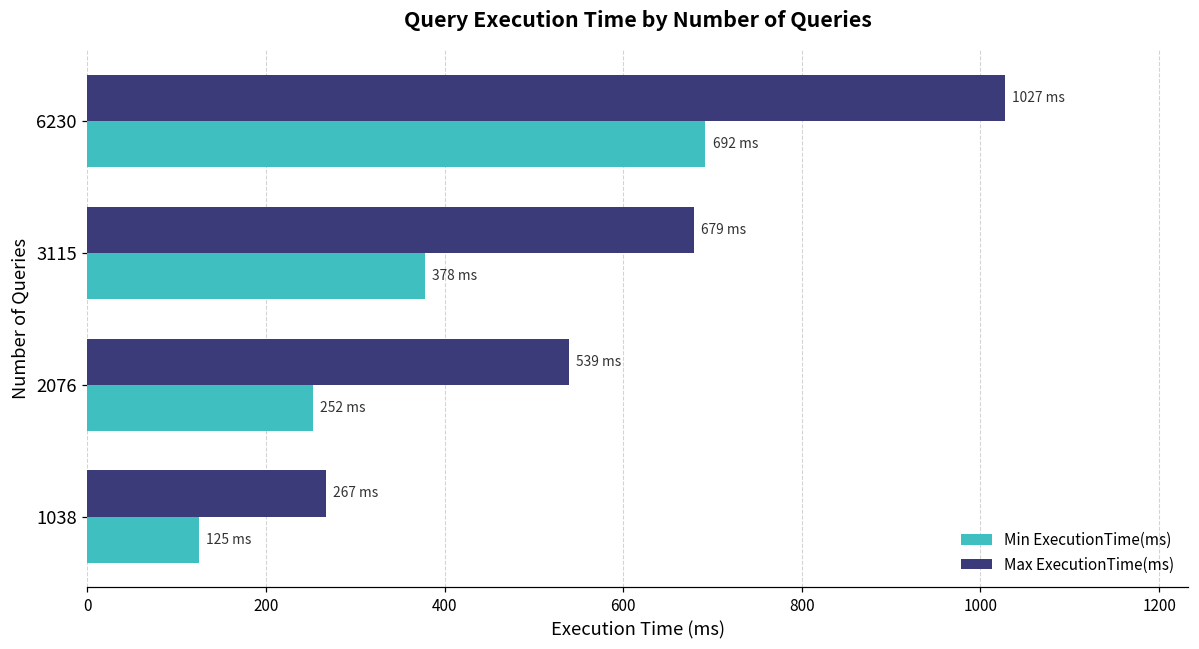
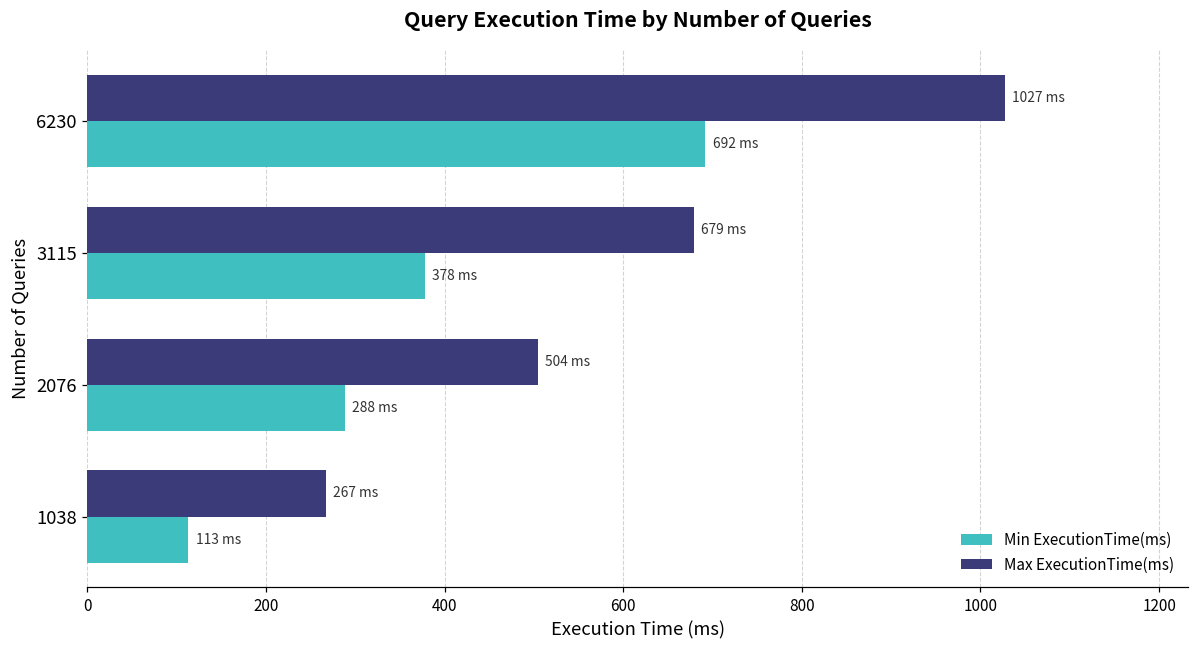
Max ExecutionTime(ms), 2076: 539 -> 504
Min ExecutionTime(ms), 2076: 252 -> 288
Min ExecutionTime(ms), 1038: 125 -> 113
